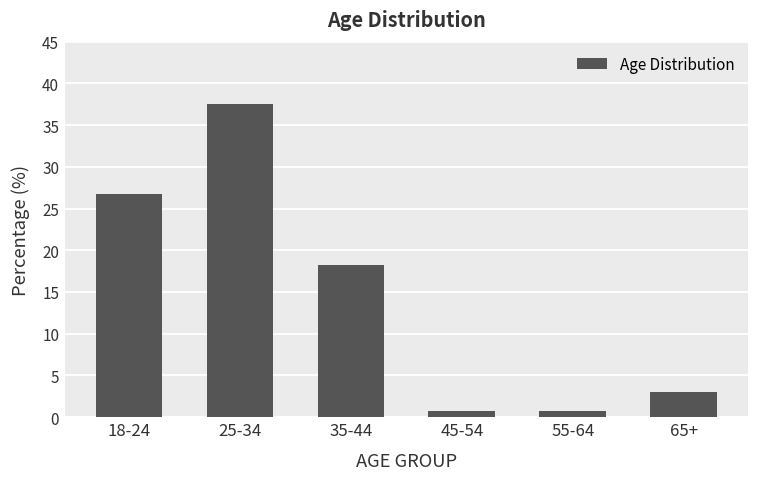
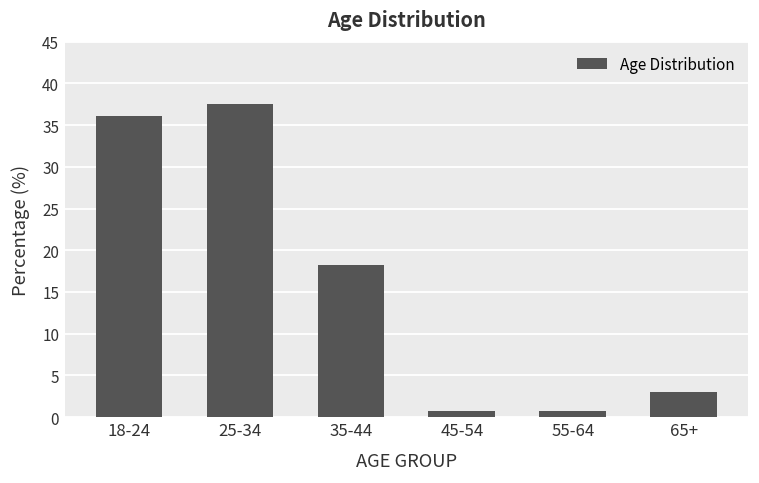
18-24: 27 -> 36
